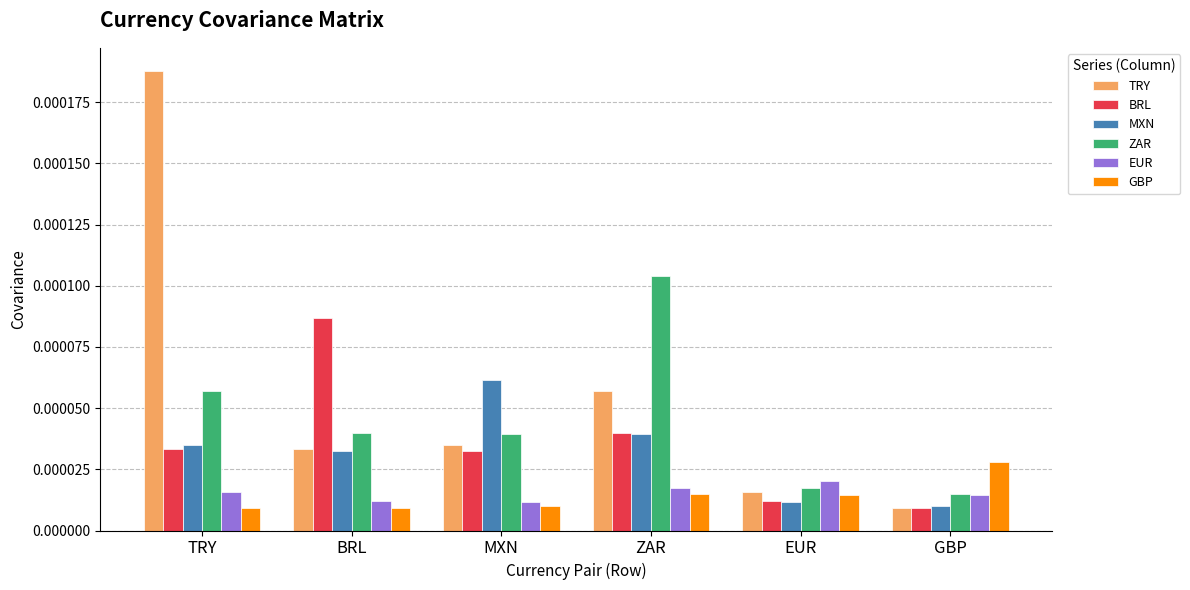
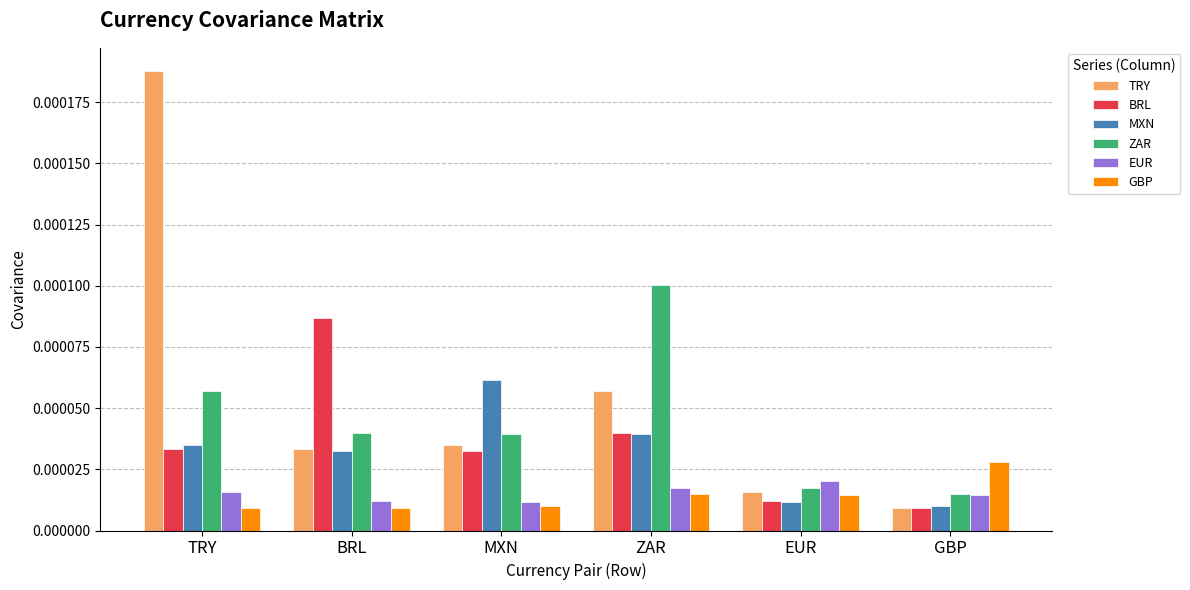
ZAR, ZAR: 0.000104 -> 0.000100
